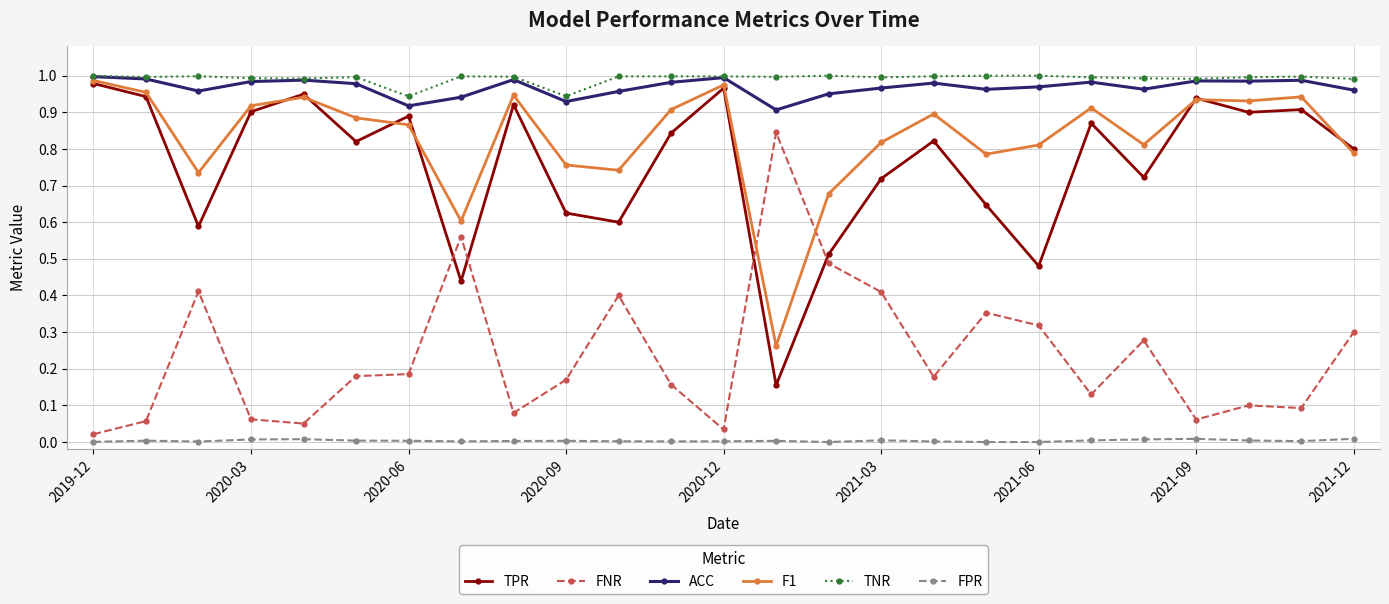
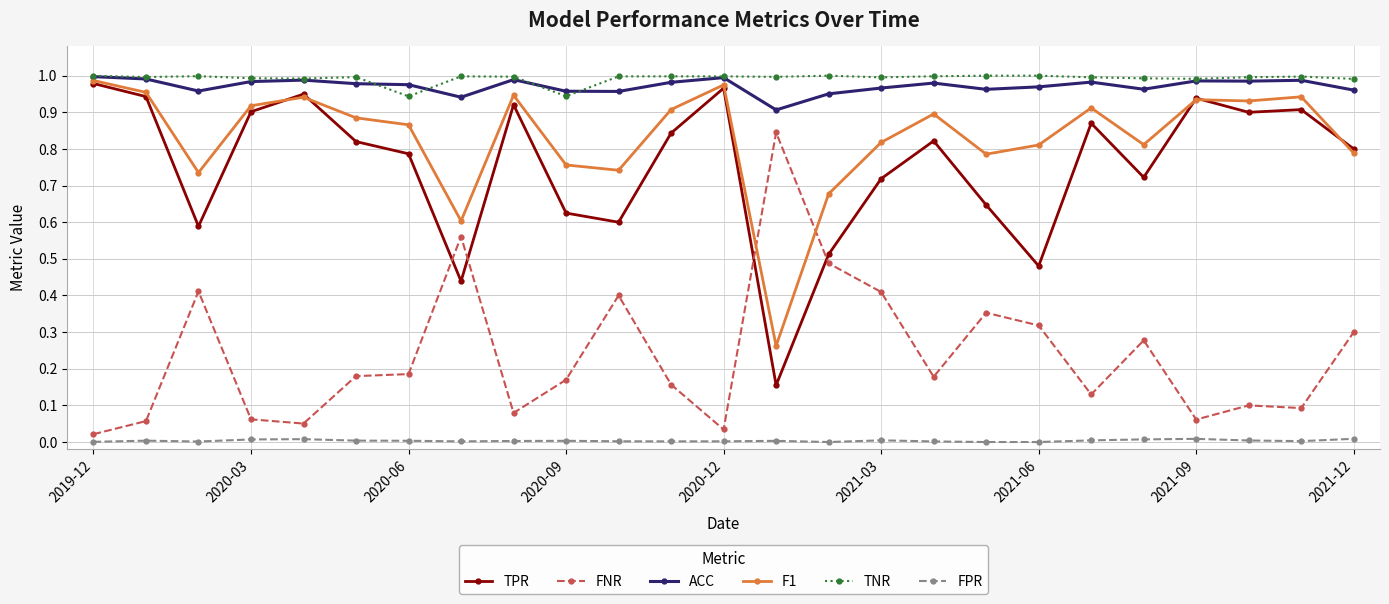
TPR, 2020-06: 0.89 -> 0.79
ACC, 2020-06: 0.92 -> 0.98
ACC, 2020-09: 0.93 -> 0.96
